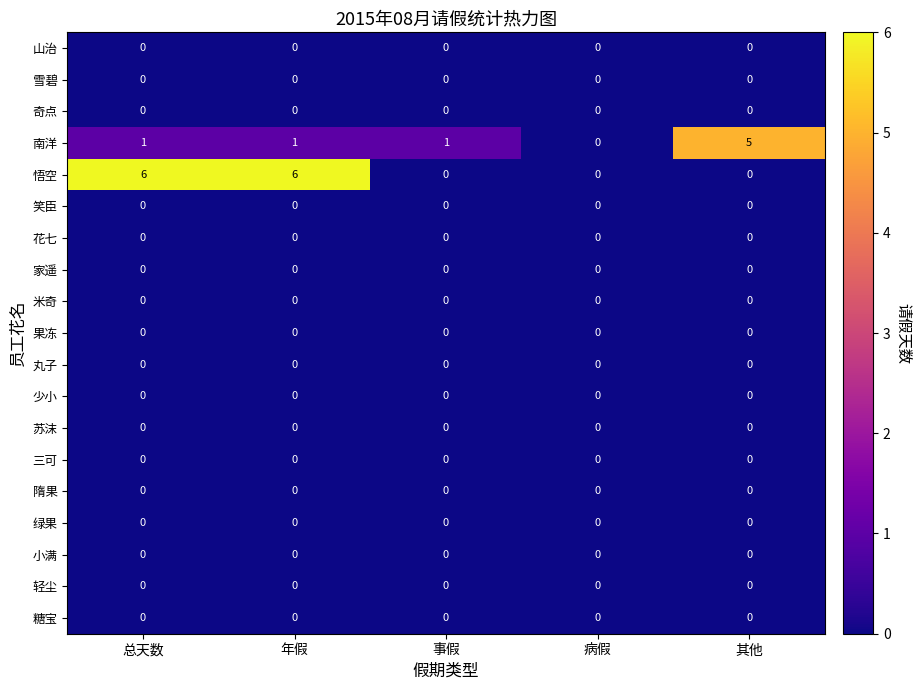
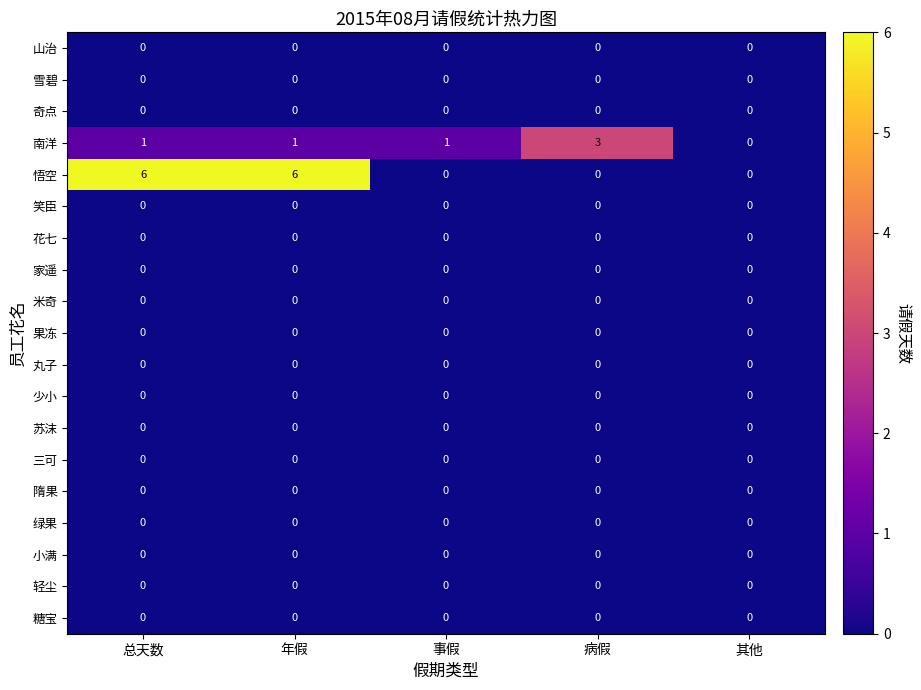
南洋, 病假: 0 -> 3
南洋, 其他: 5 -> 0
